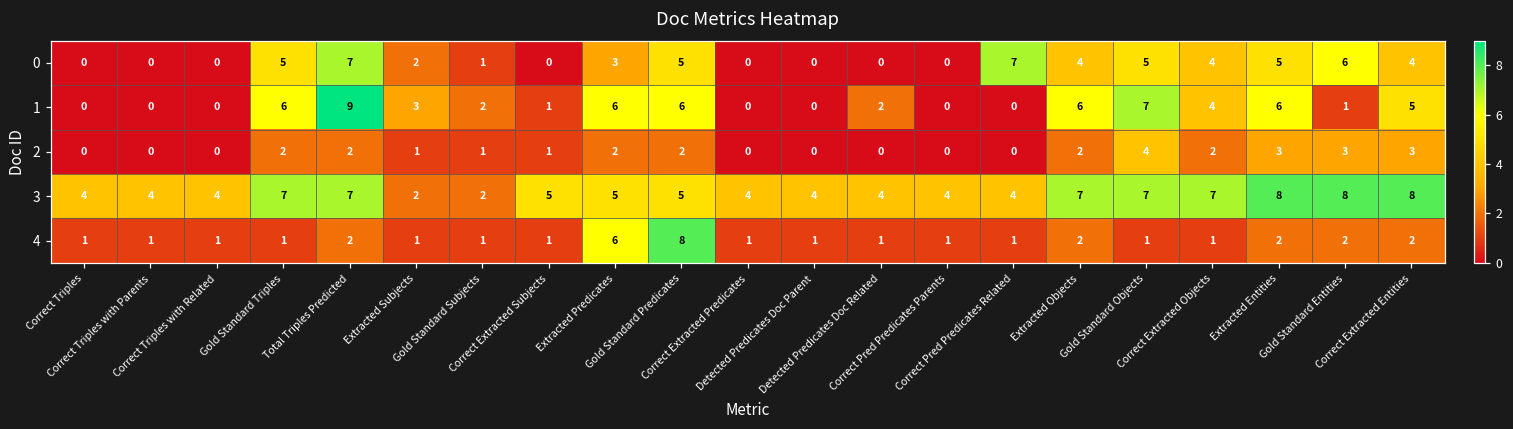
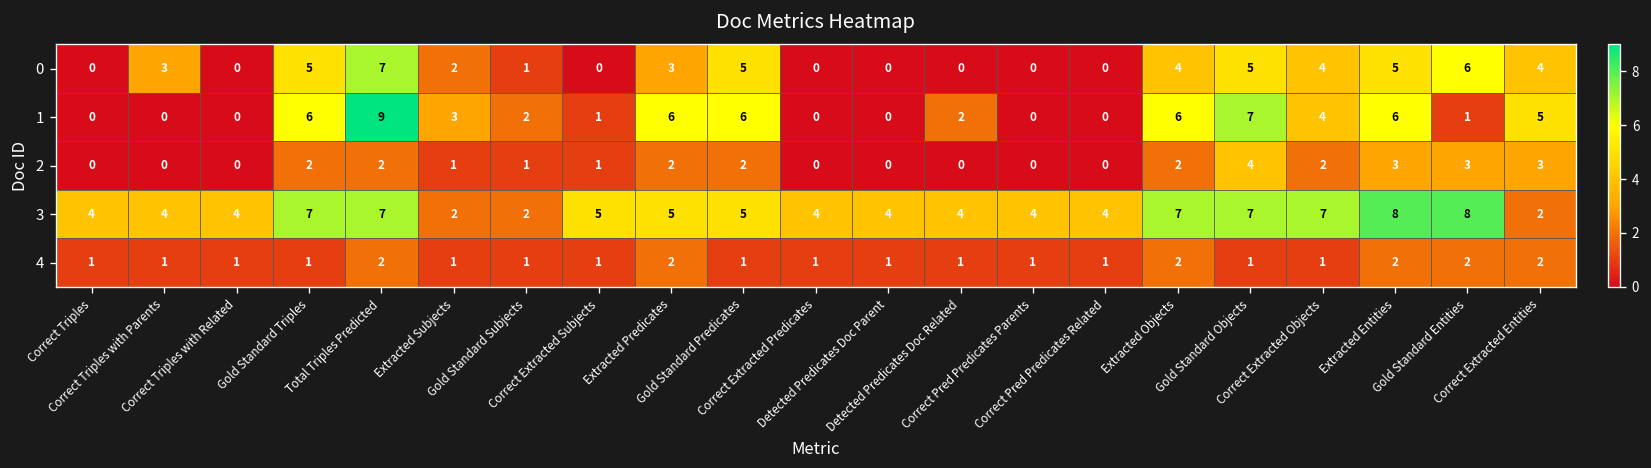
0, Correct Triples with Parents: 0 -> 3
0, Correct Pred Predicates Related: 7 -> 0
3, Correct Extracted Entities: 8 -> 2
4, Extracted Predicates: 6 -> 2
4, Gold Standard Predicates: 8 -> 1
